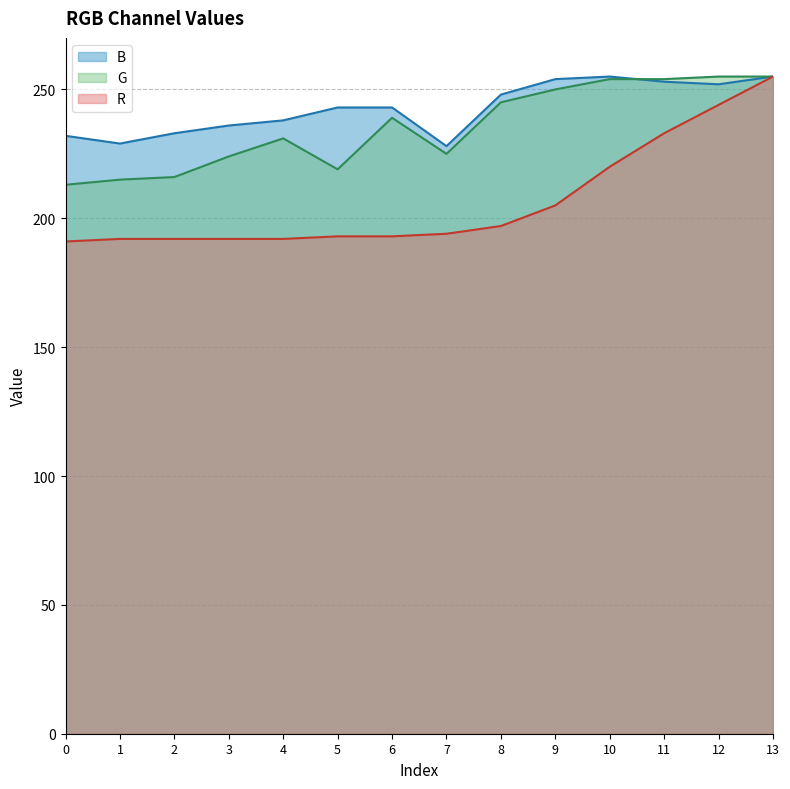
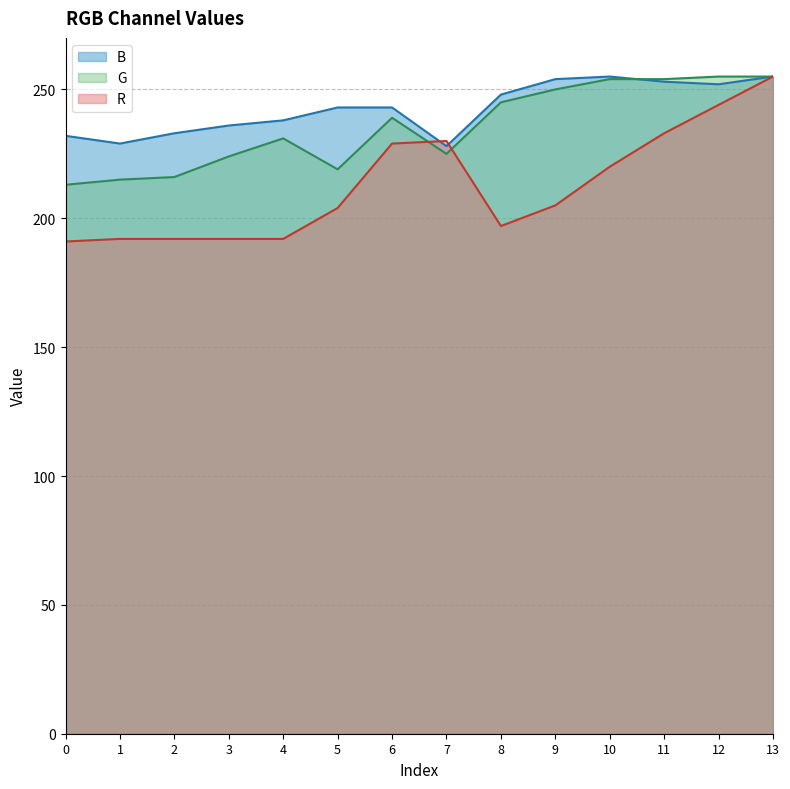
R, 5: 193 -> 204
R, 6: 193 -> 229
R, 7: 194 -> 230
